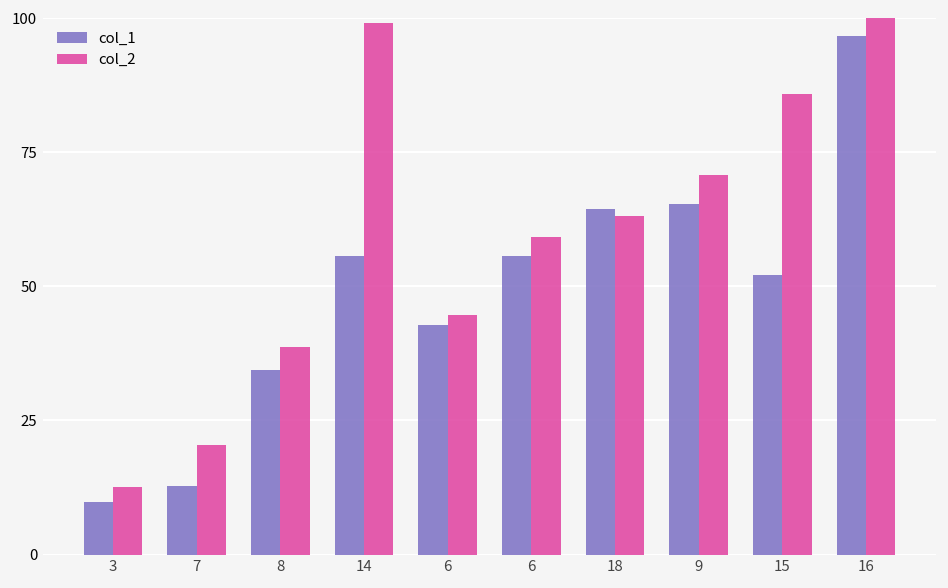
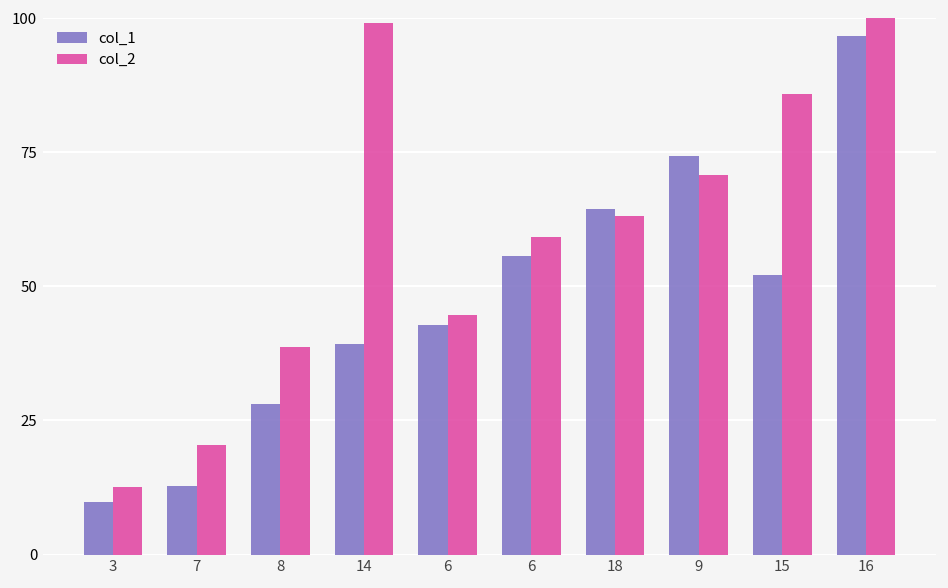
col_1, 8: 34 -> 28
col_1, 14: 56 -> 39
col_1, 9: 65 -> 74
